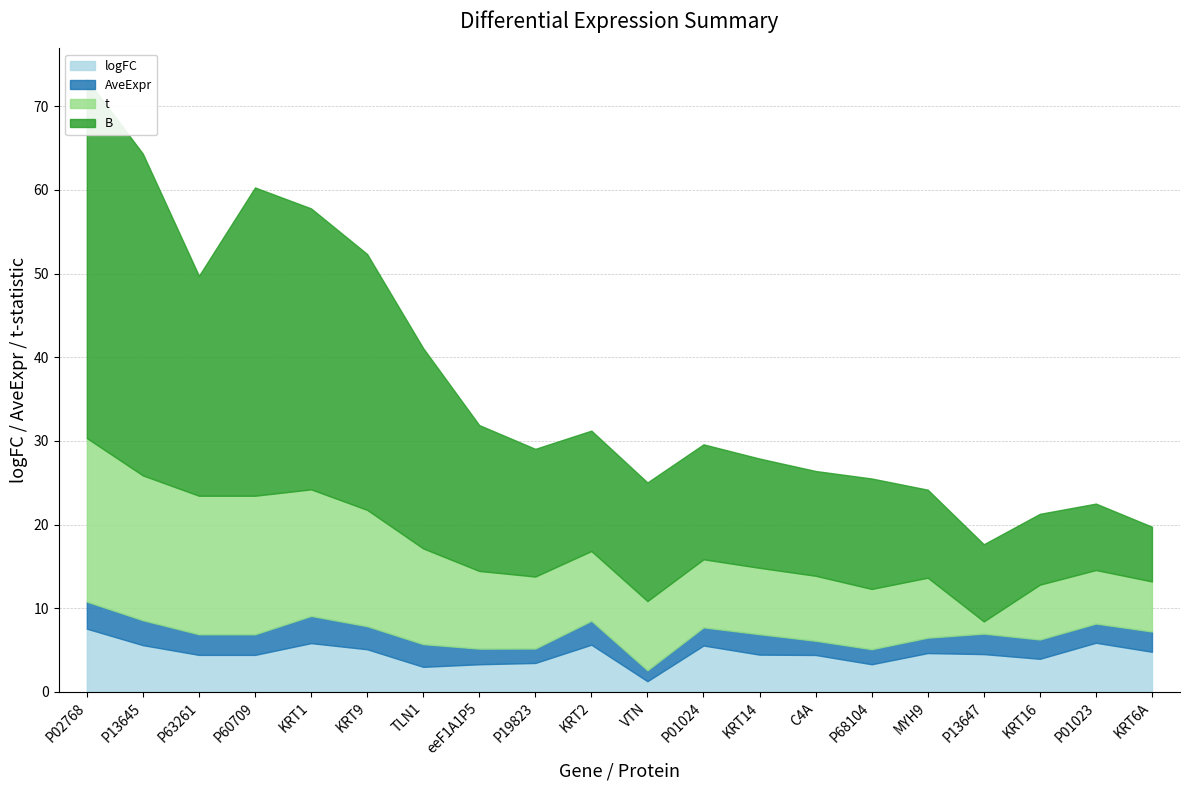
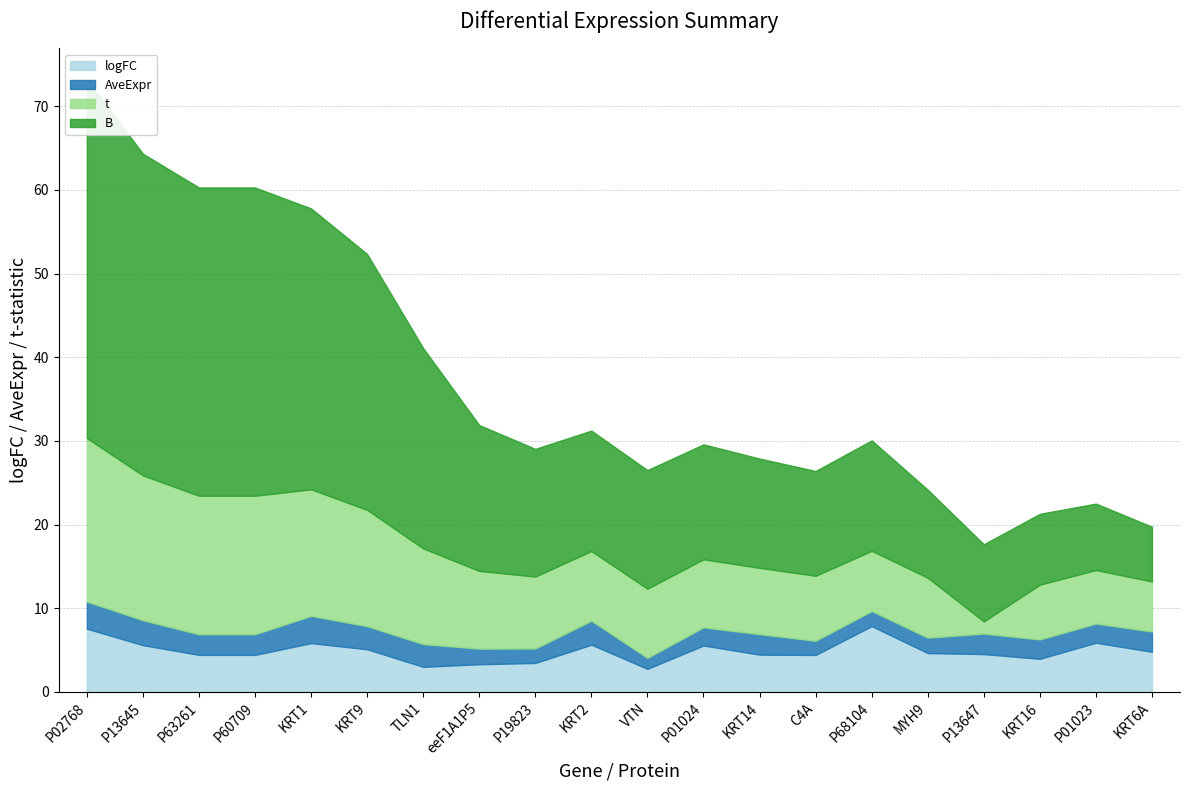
B, P63261: 26 -> 37
logFC, VTN: 1 -> 3
logFC, P68104: 3 -> 8
